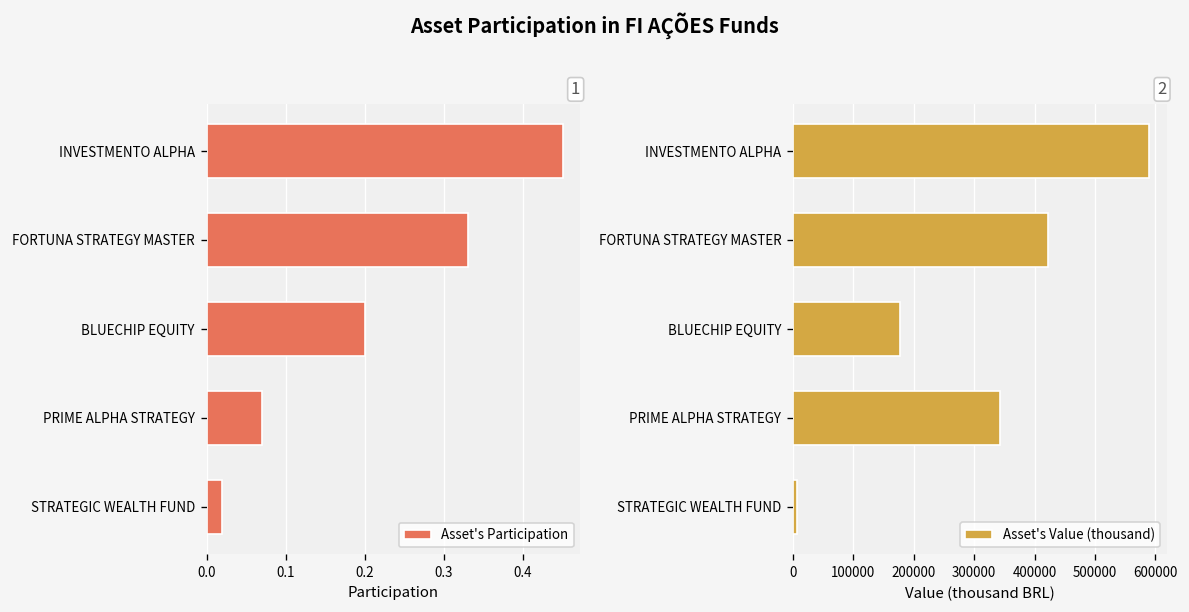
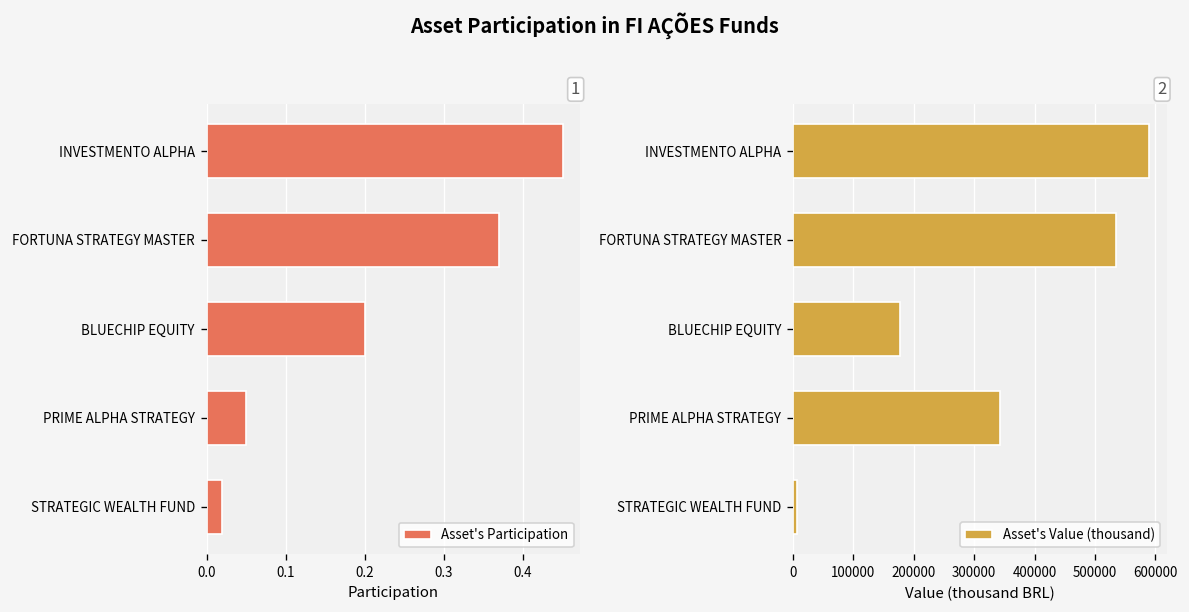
1, FORTUNA STRATEGY MASTER: 0.33 -> 0.37
1, PRIME ALPHA STRATEGY: 0.07 -> 0.05
2, FORTUNA STRATEGY MASTER: 420000 -> 530000
